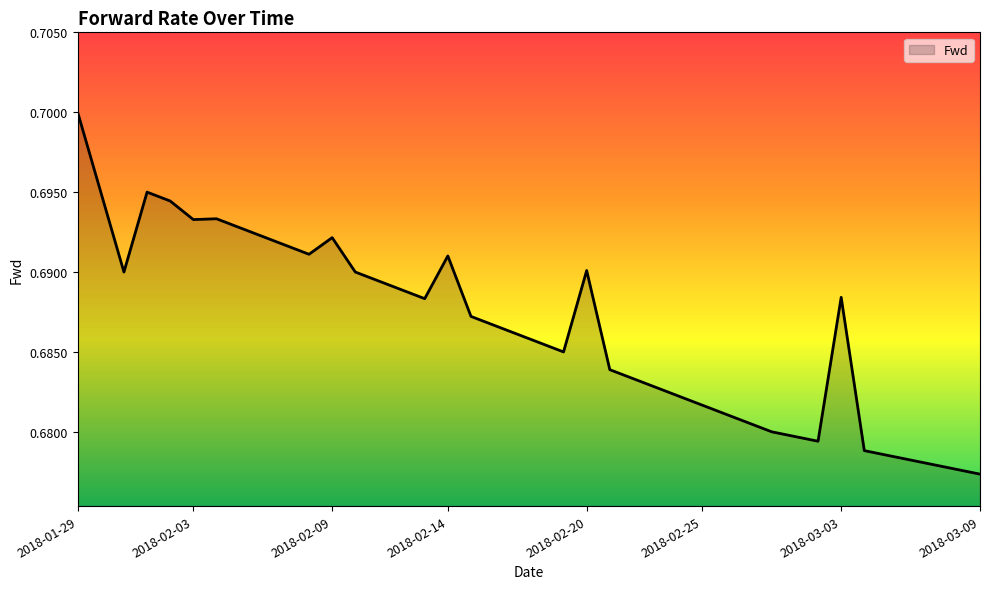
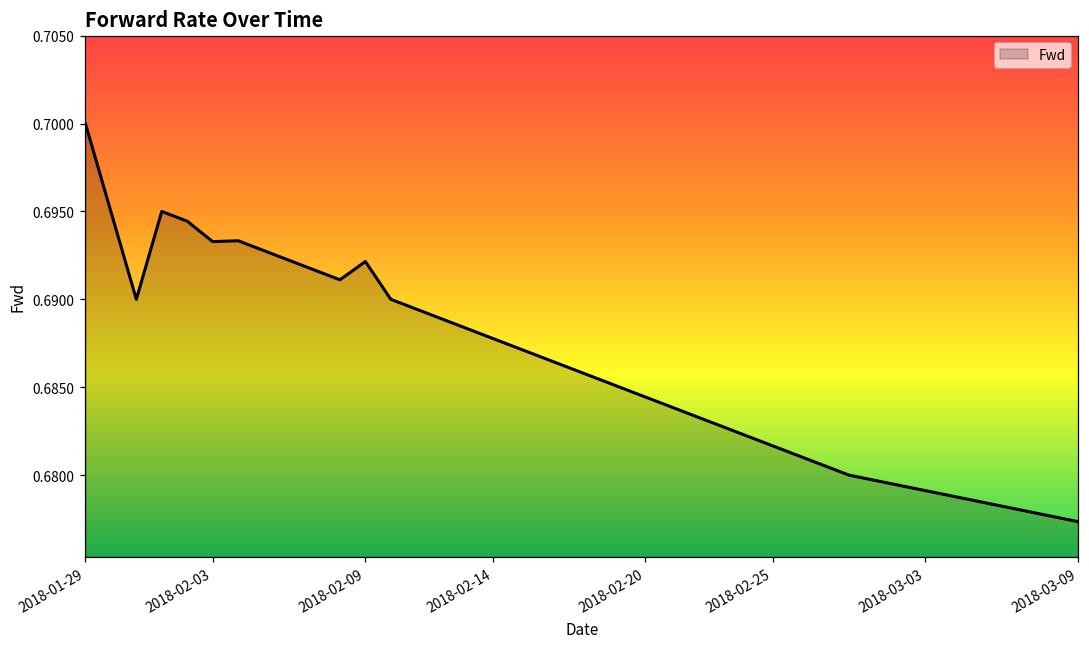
2018-02-14: 0.6910 -> 0.6878
2018-02-20: 0.6901 -> 0.6844
2018-03-03: 0.6884 -> 0.6791
